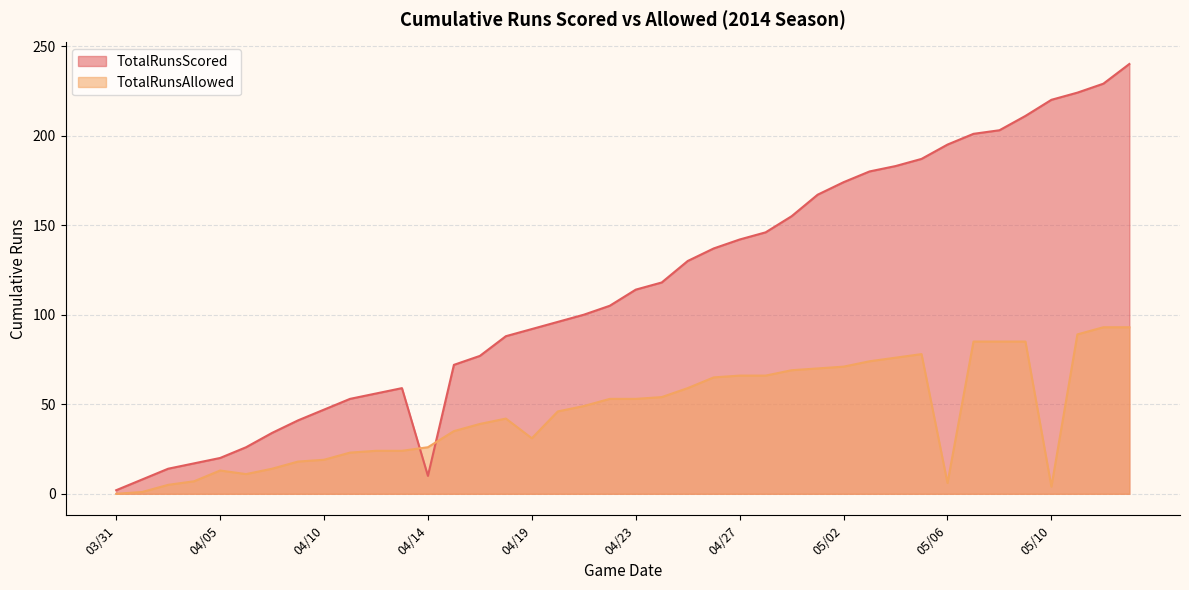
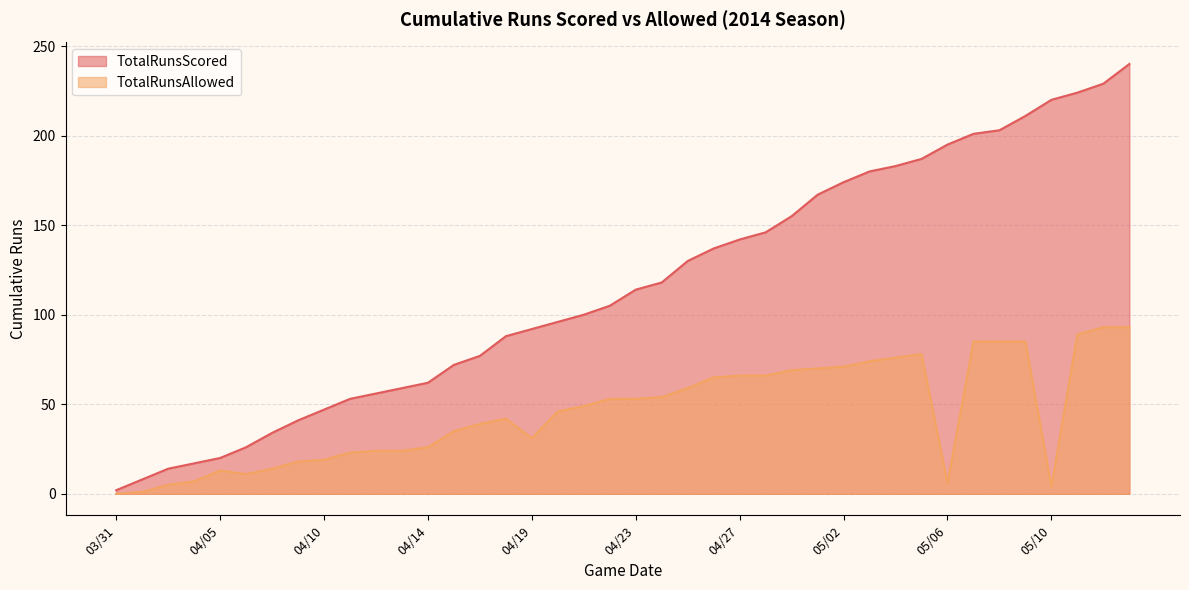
TotalRunsScored, 04/14: 10 -> 62
